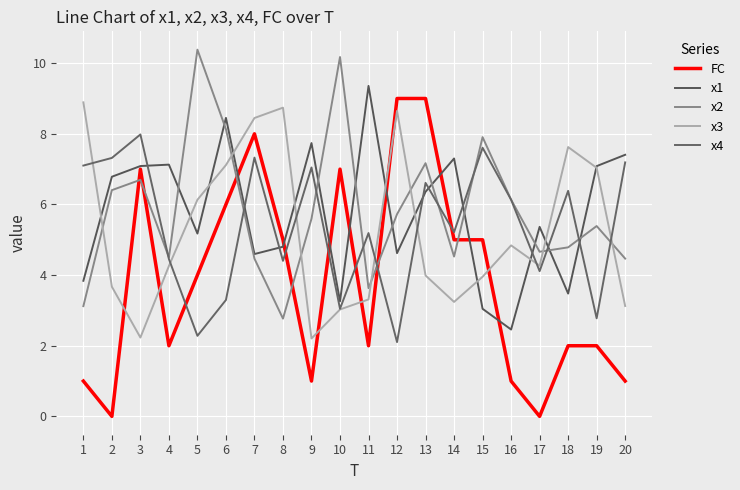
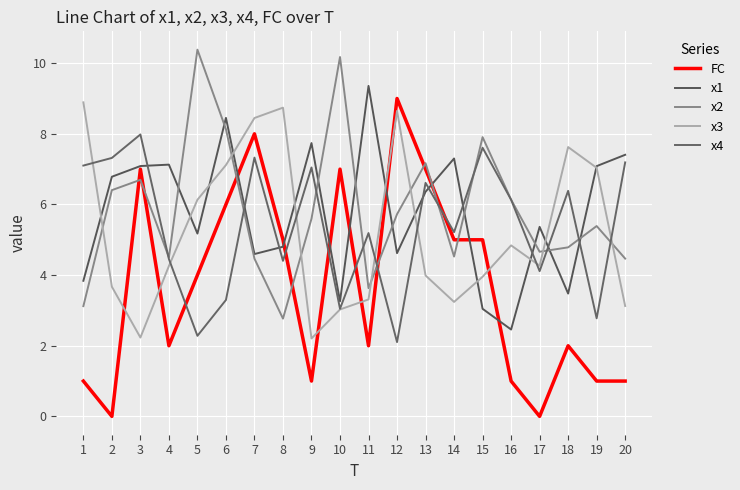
FC, 13: 9 -> 7
FC, 19: 2 -> 1
